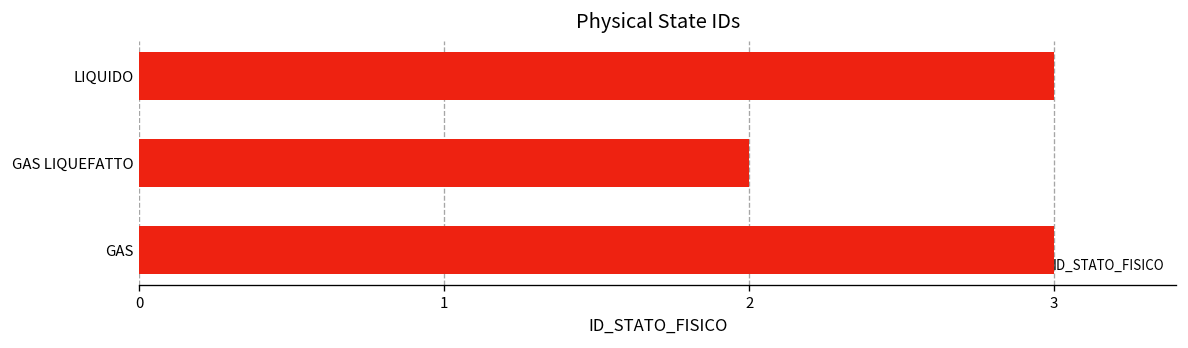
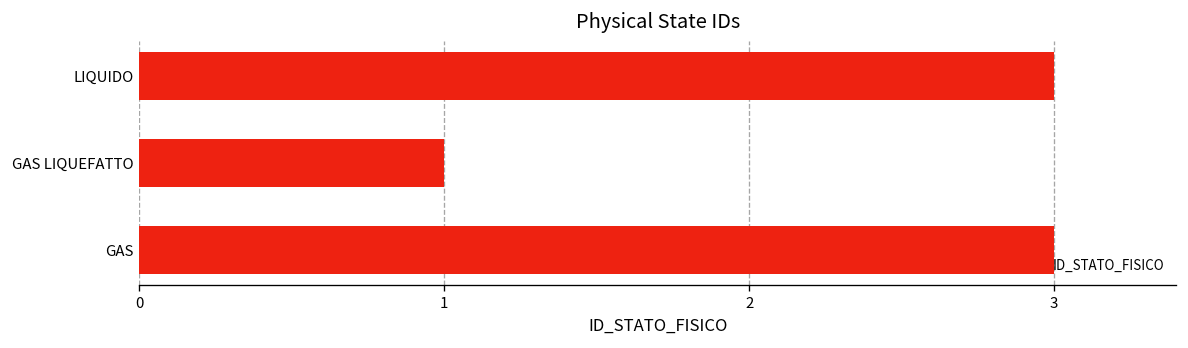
GAS LIQUEFATTO: 2 -> 1
